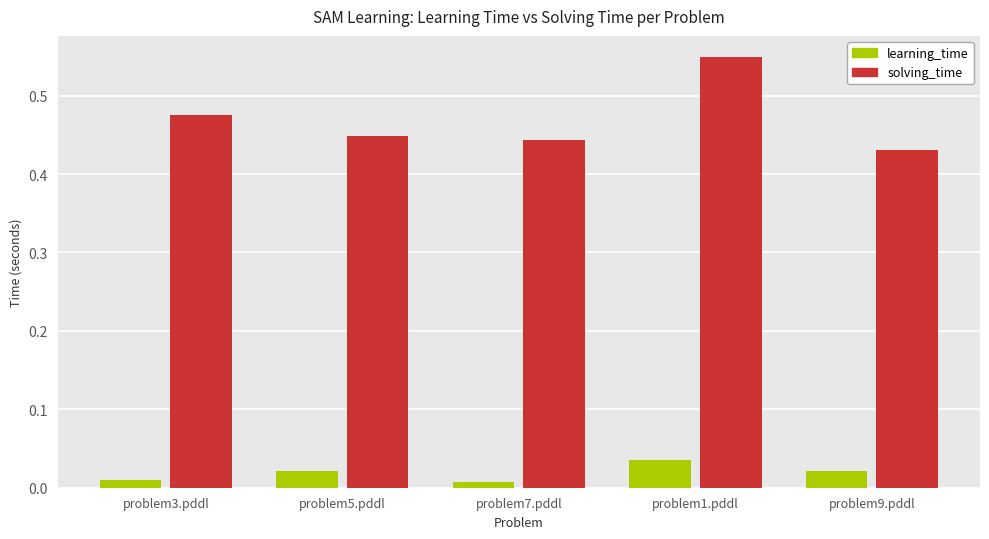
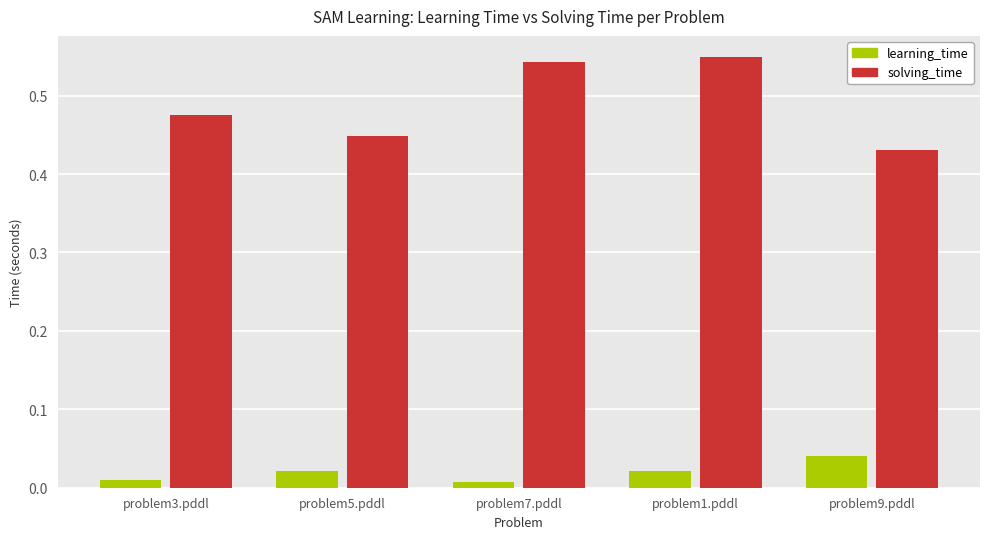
solving_time, problem7.pddl: 0.44 -> 0.54
learning_time, problem1.pddl: 0.04 -> 0.02
learning_time, problem9.pddl: 0.02 -> 0.04
